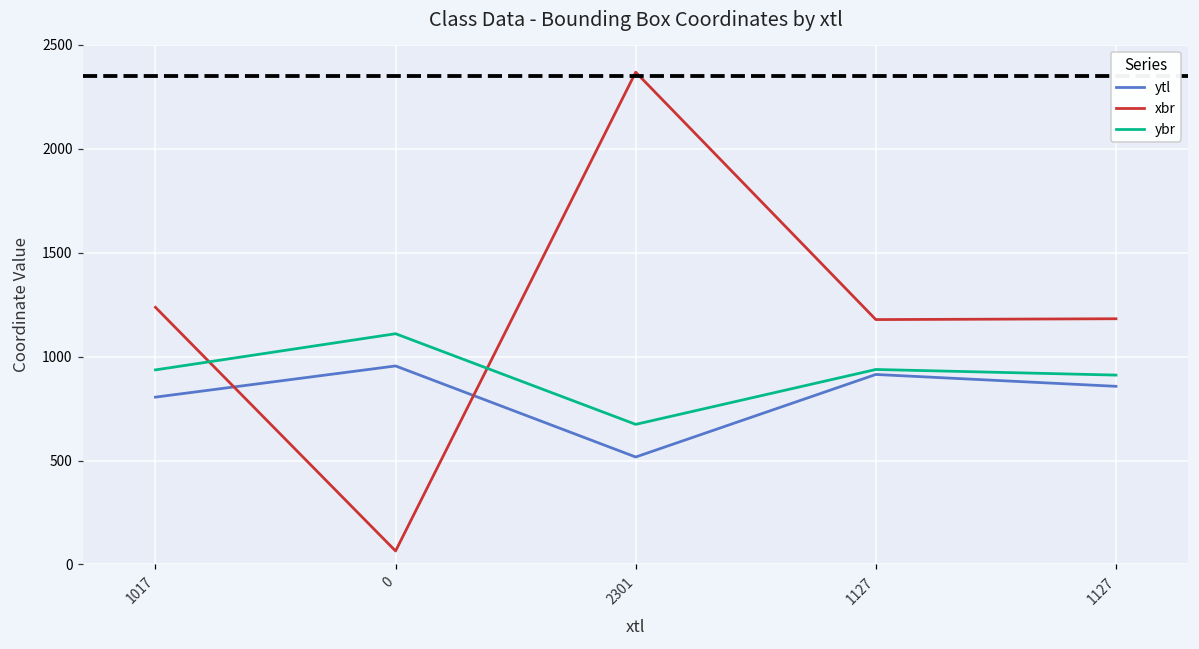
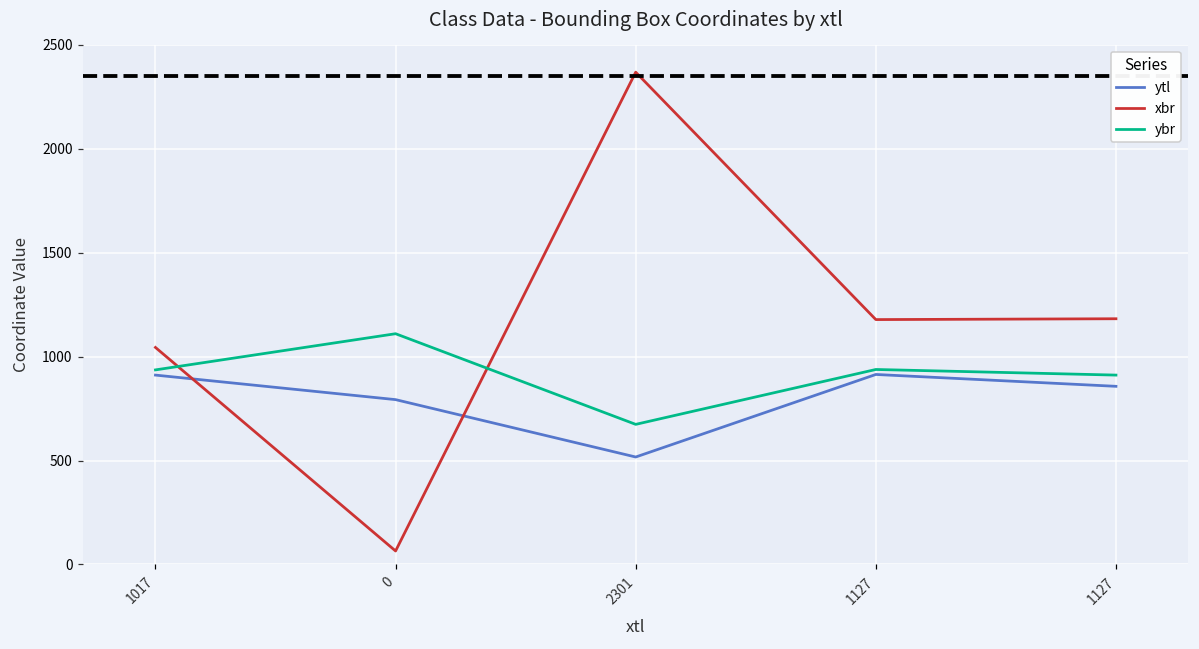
ytl, 1017: 810 -> 910
xbr, 1017: 1240 -> 1040
ytl, 0: 960 -> 790
